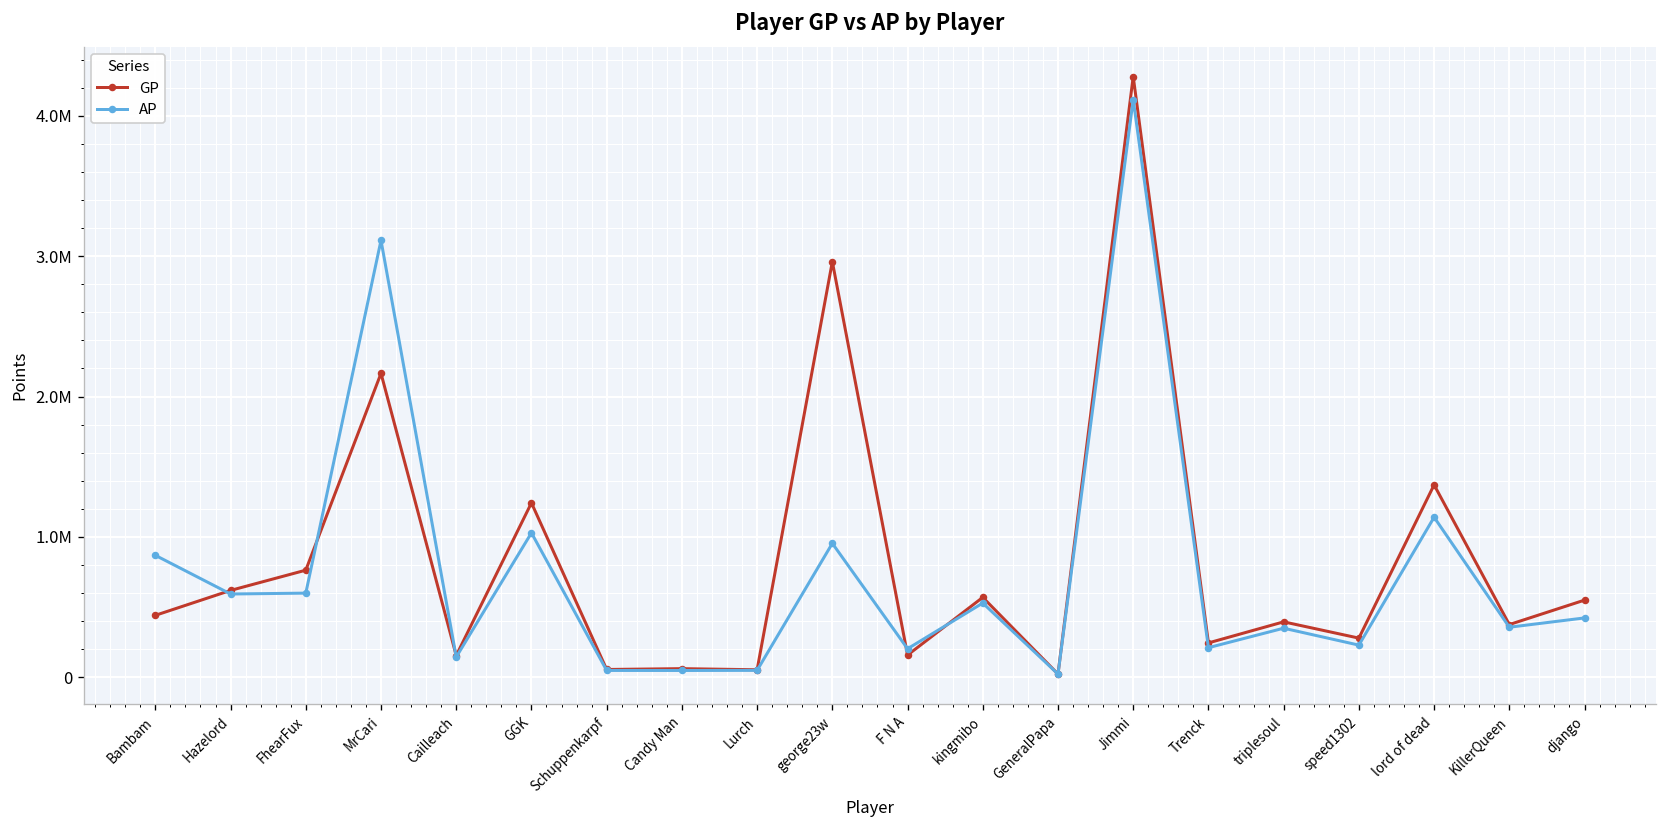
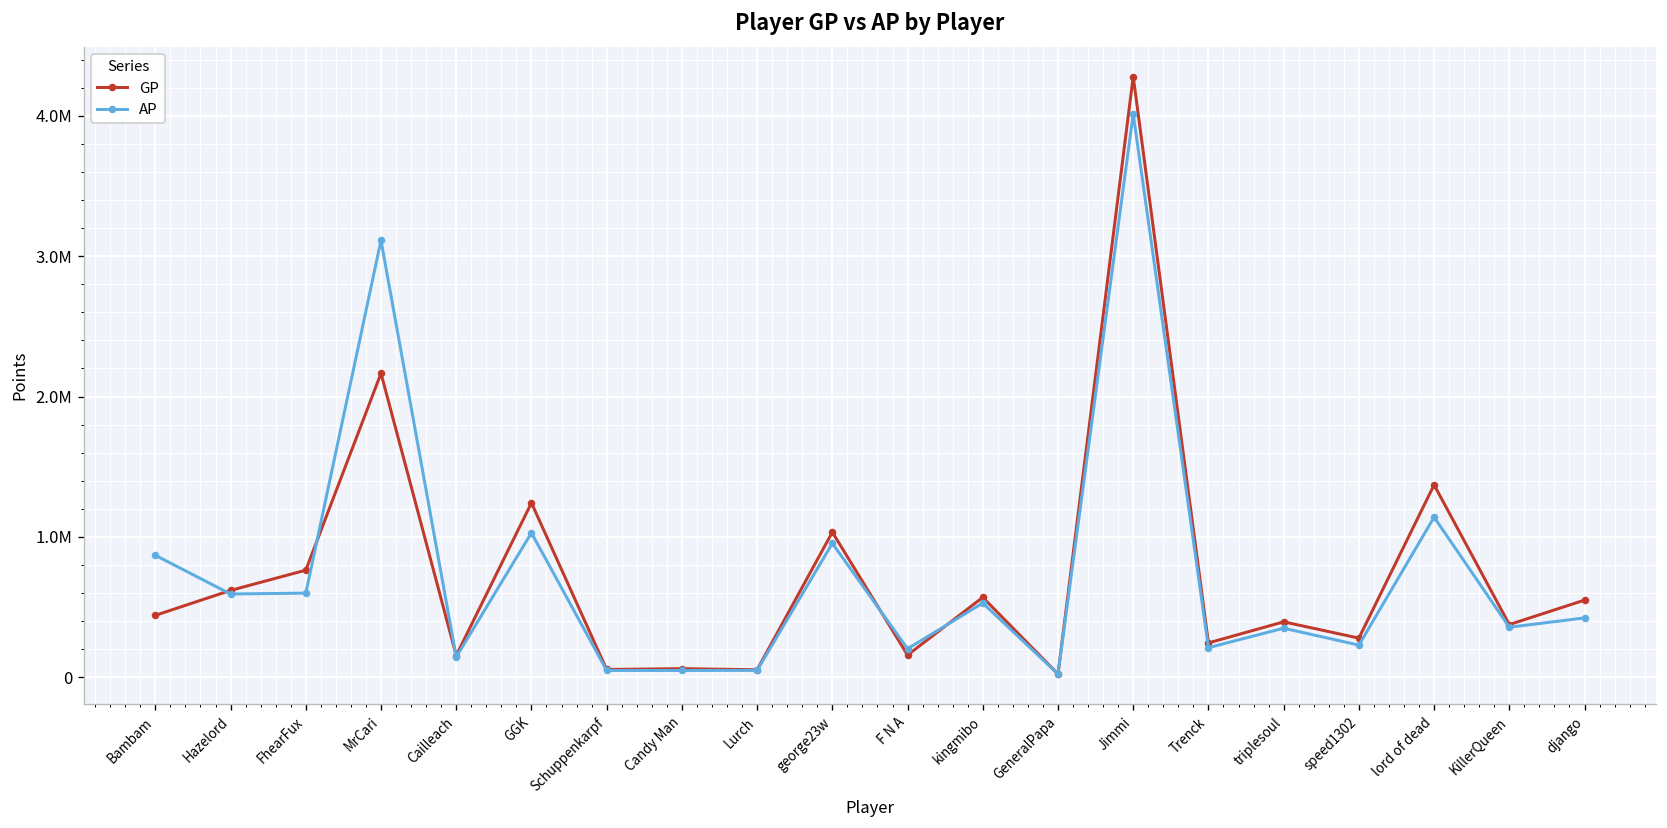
GP, george23w: 2960000 -> 1030000
AP, Jimmi: 4120000 -> 4010000
